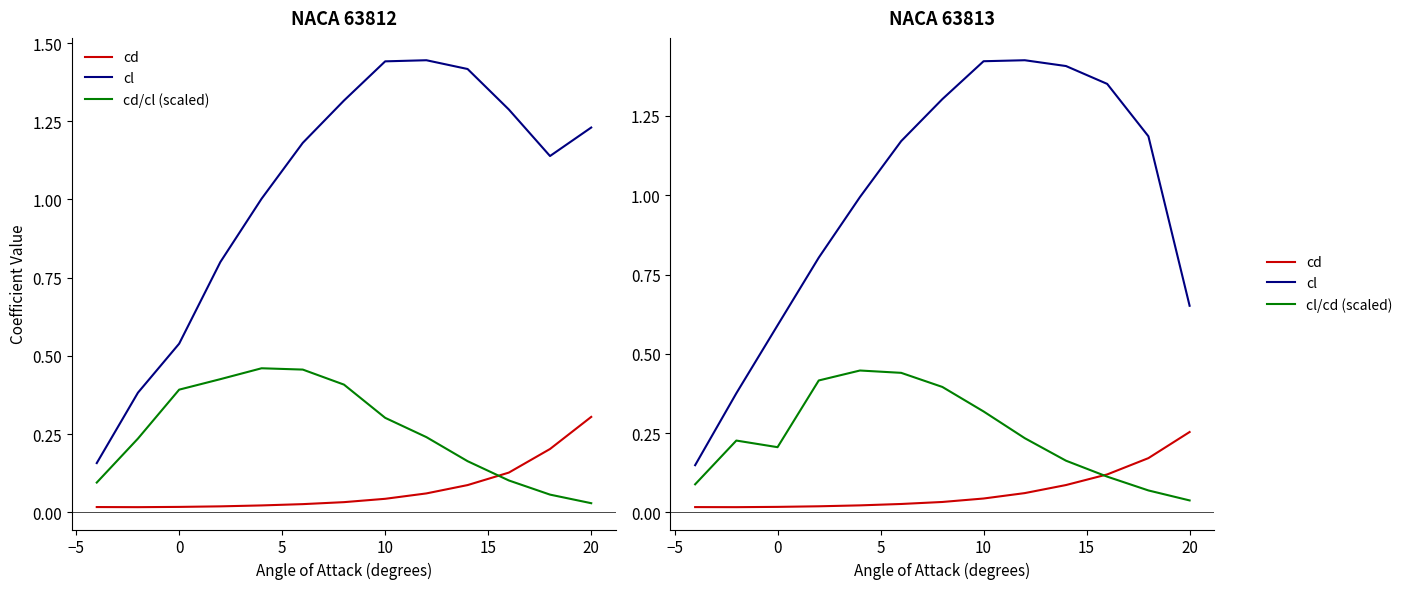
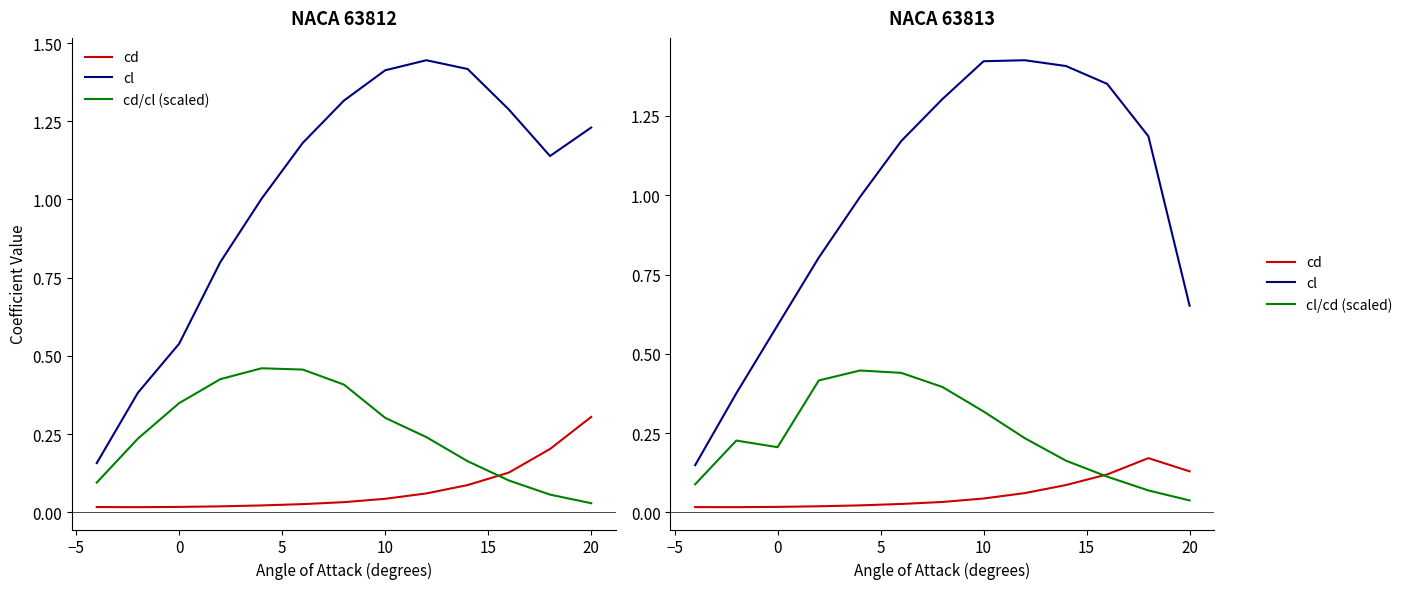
NACA 63812, cd/cl (scaled), 0: 0.39 -> 0.35
NACA 63812, cl, 10: 1.44 -> 1.41
NACA 63813, cd, 20: 0.25 -> 0.13
